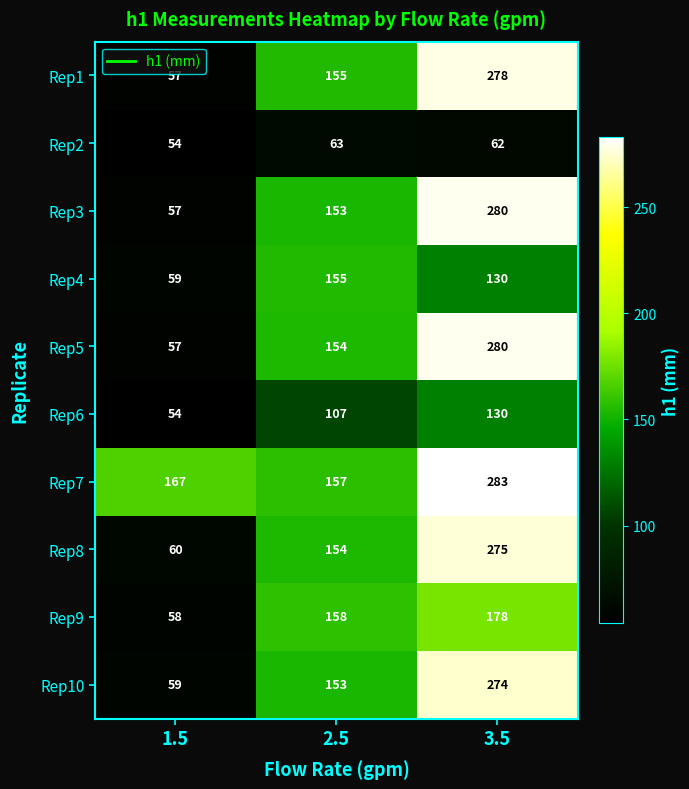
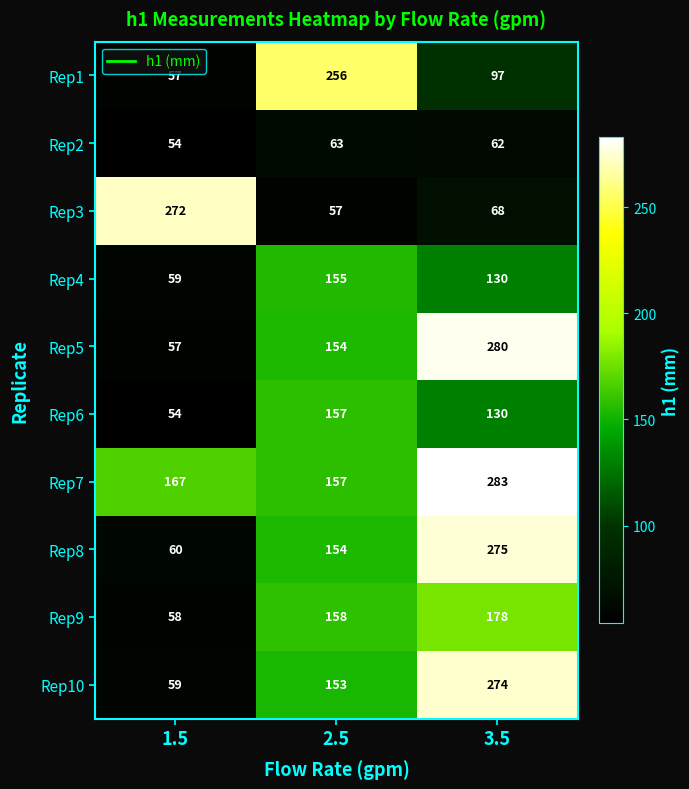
Rep1, 2.5: 155 -> 256
Rep1, 3.5: 278 -> 97
Rep3, 1.5: 57 -> 272
Rep3, 2.5: 153 -> 57
Rep3, 3.5: 280 -> 68
Rep6, 2.5: 107 -> 157
